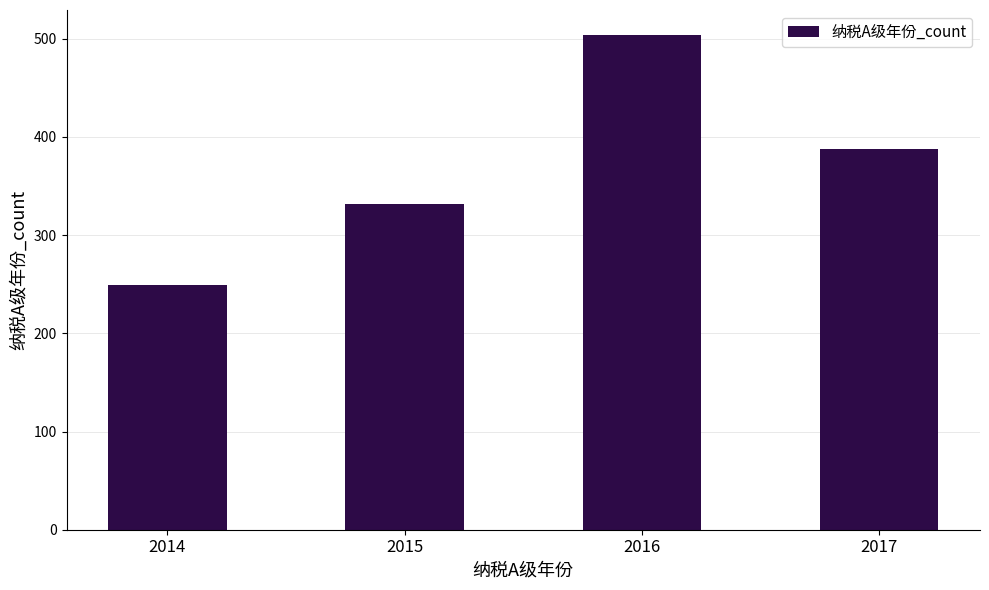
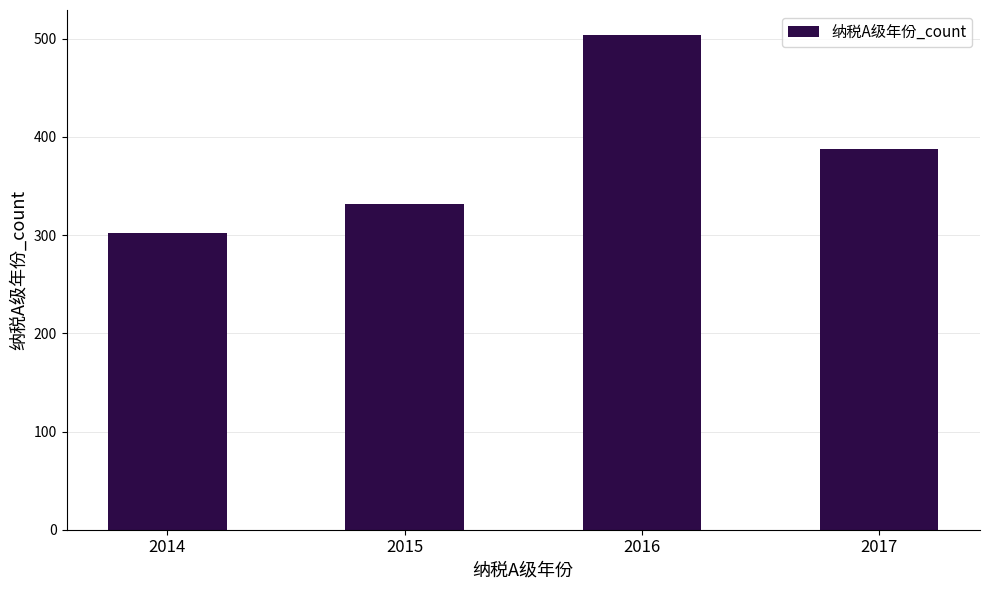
2014: 250 -> 300
